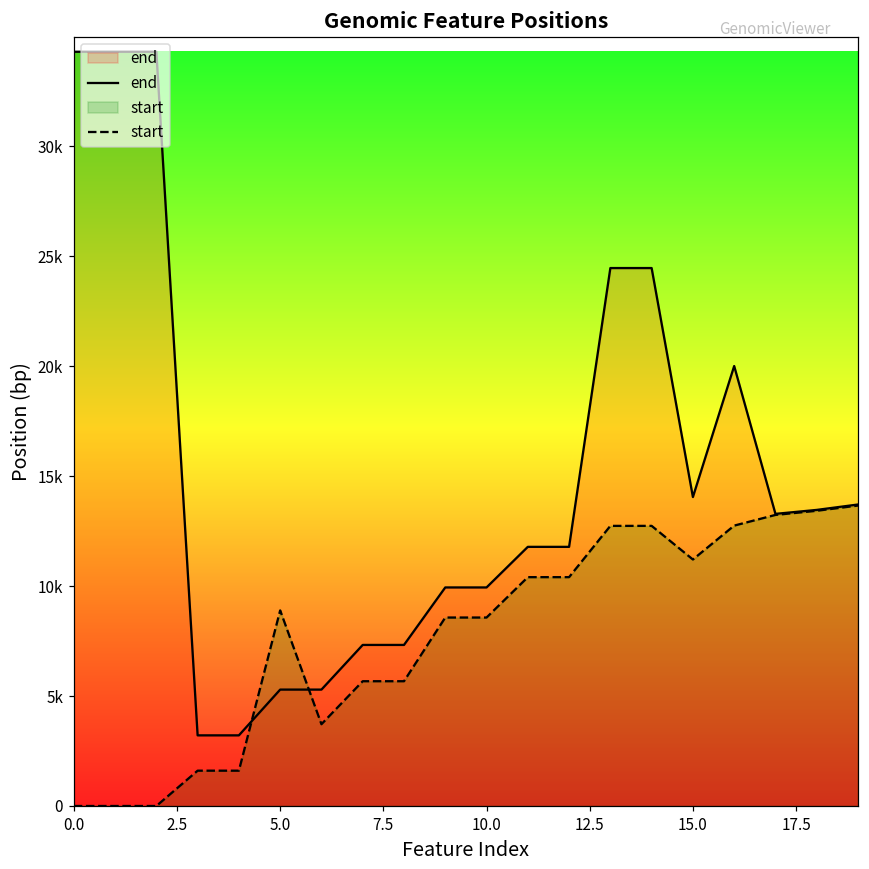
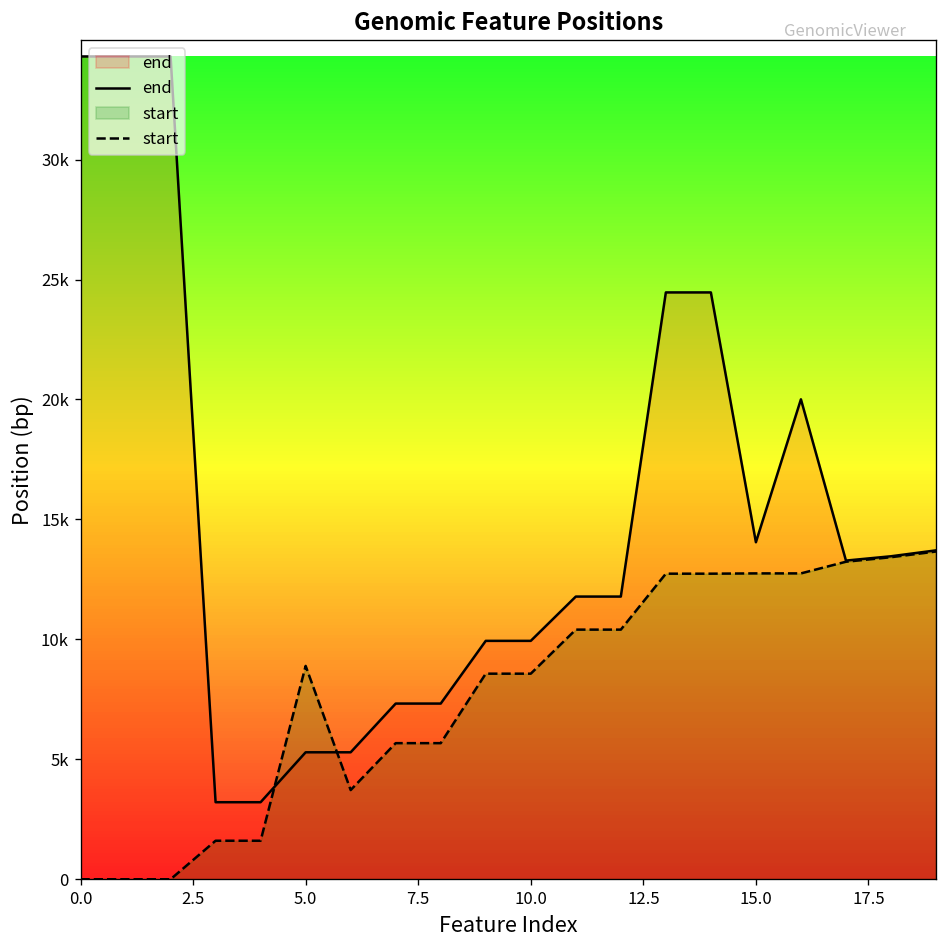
start, 15.0: 11200 -> 12800
